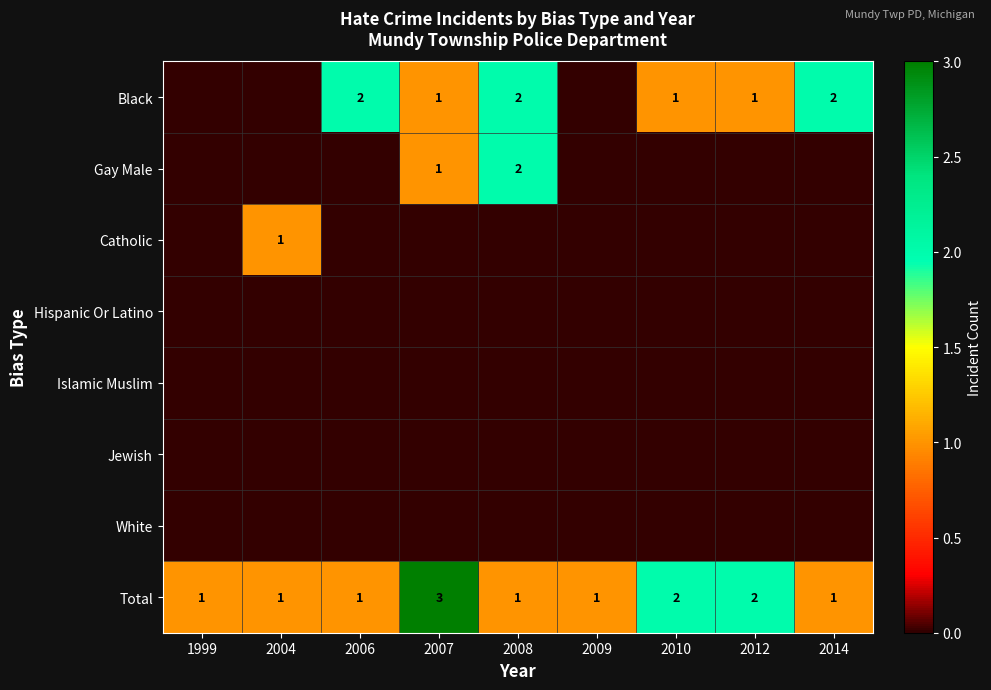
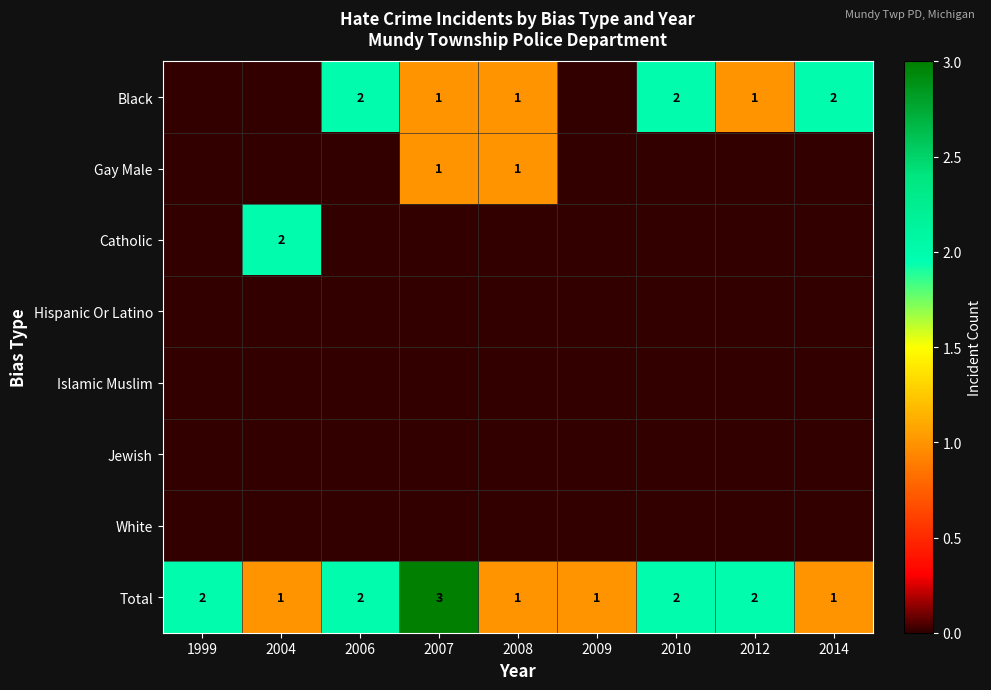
Black, 2008: 2 -> 1
Black, 2010: 1 -> 2
Gay Male, 2008: 2 -> 1
Catholic, 2004: 1 -> 2
Total, 1999: 1 -> 2
Total, 2006: 1 -> 2
